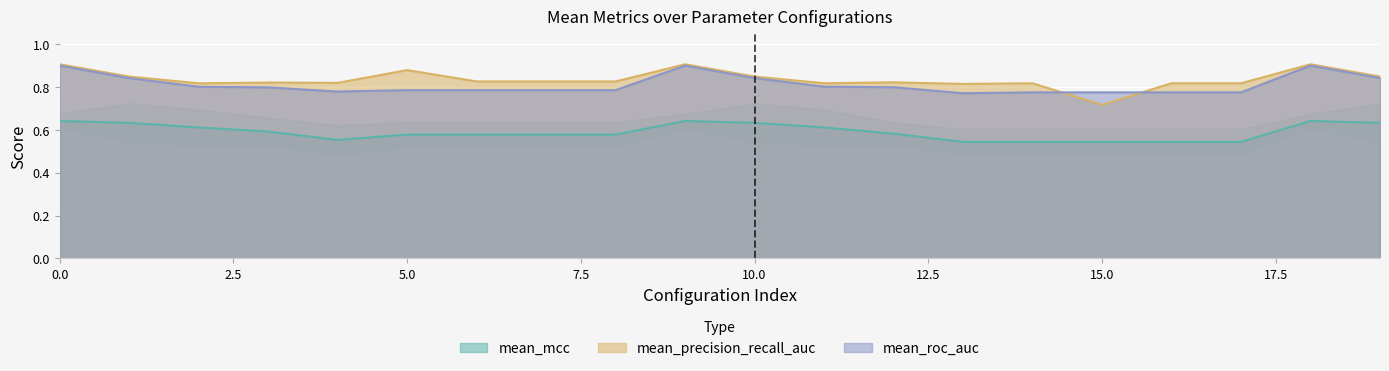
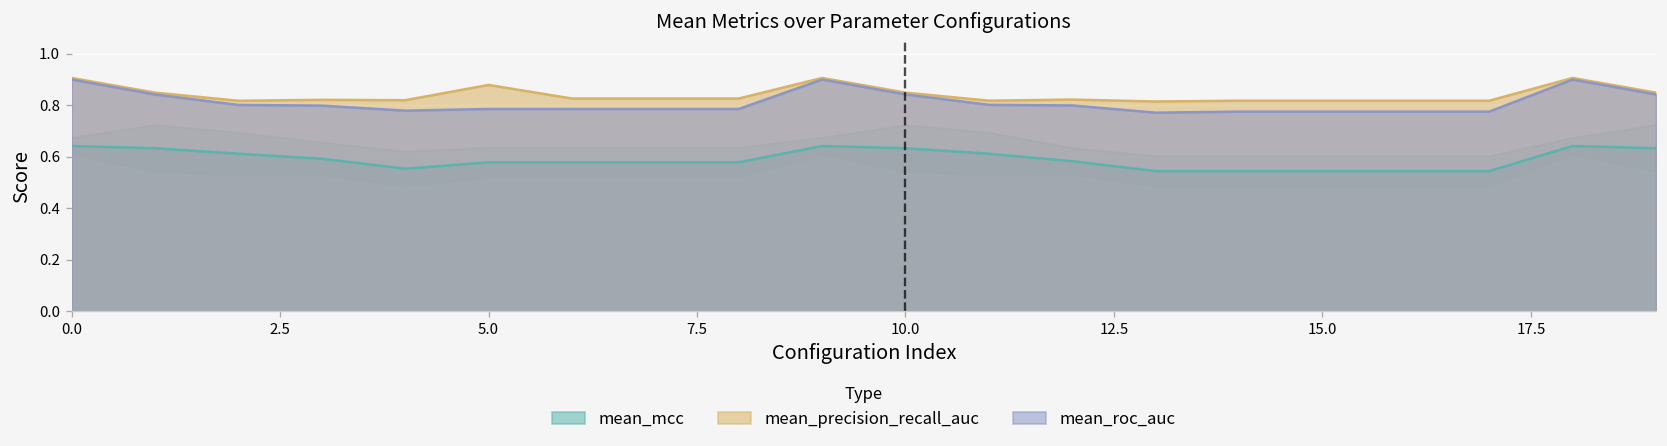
mean_precision_recall_auc, 15.0: 0.72 -> 0.82
